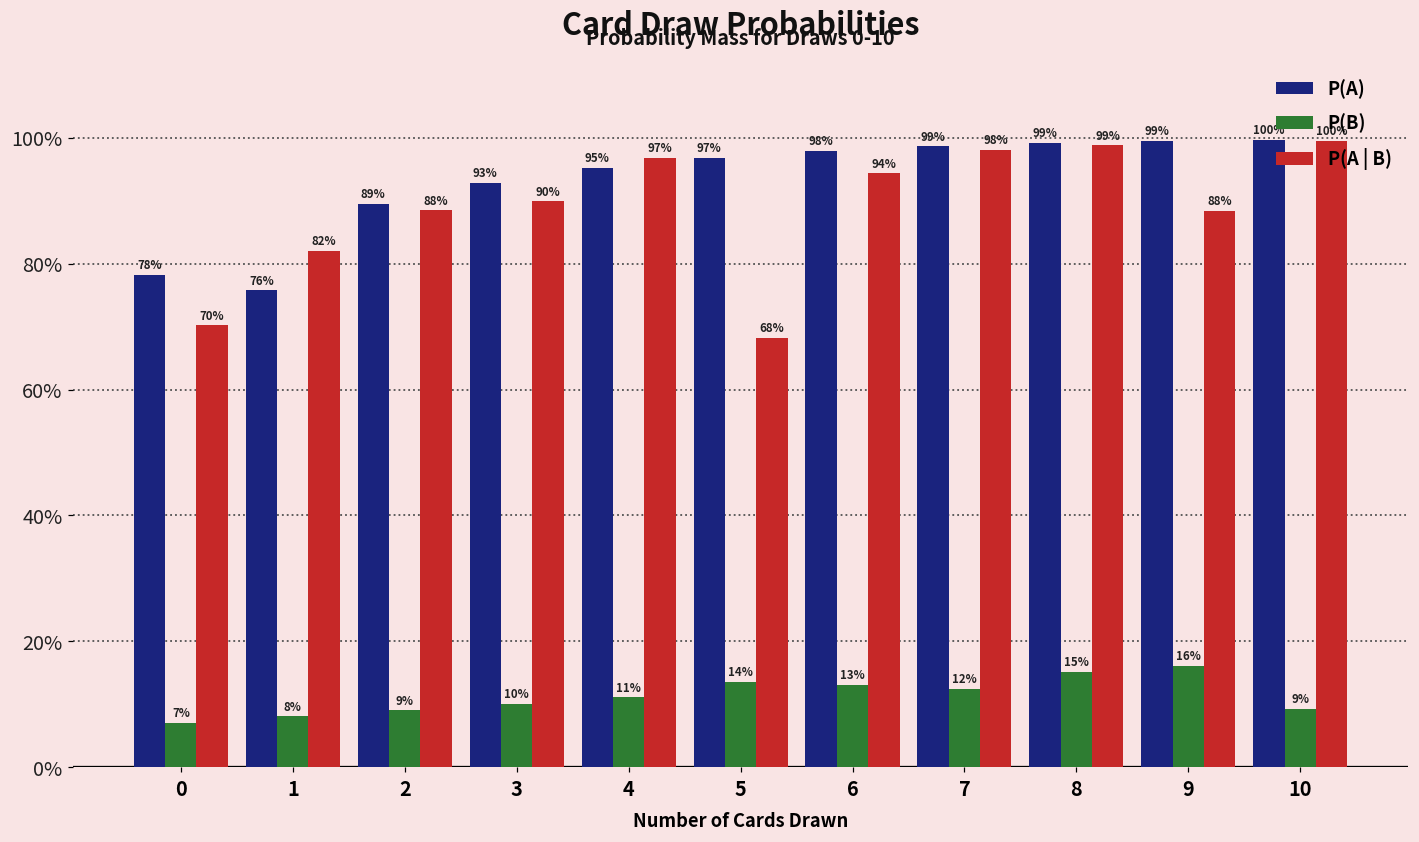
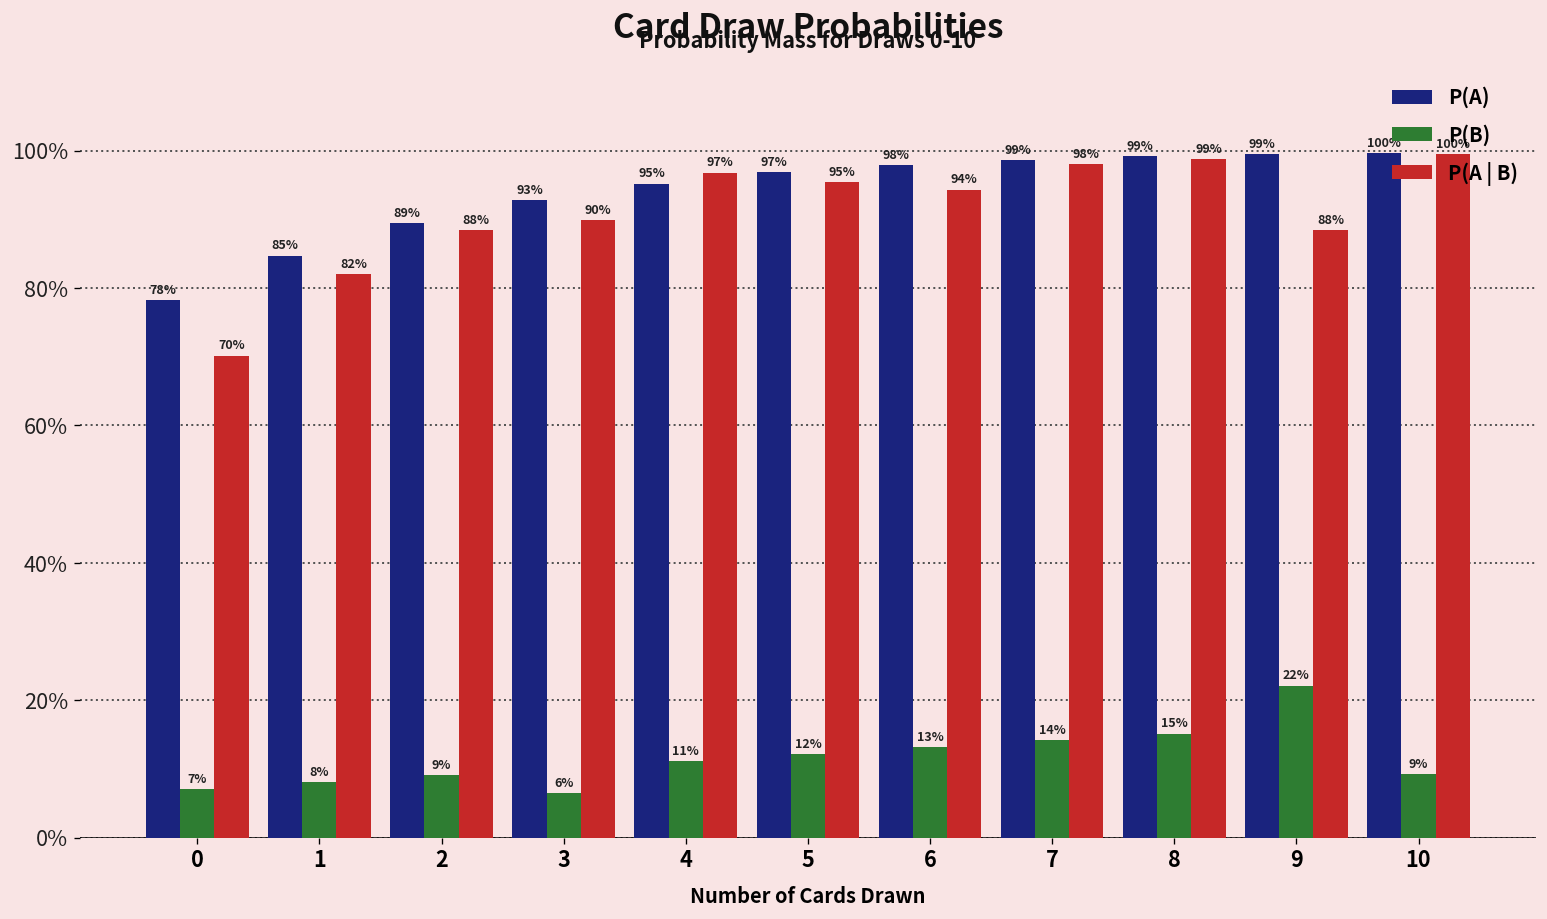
P(A), 1: 76% -> 85%
P(B), 3: 10% -> 6%
P(B), 5: 14% -> 12%
P(A | B), 5: 68% -> 95%
P(B), 7: 12% -> 14%
P(B), 9: 16% -> 22%
